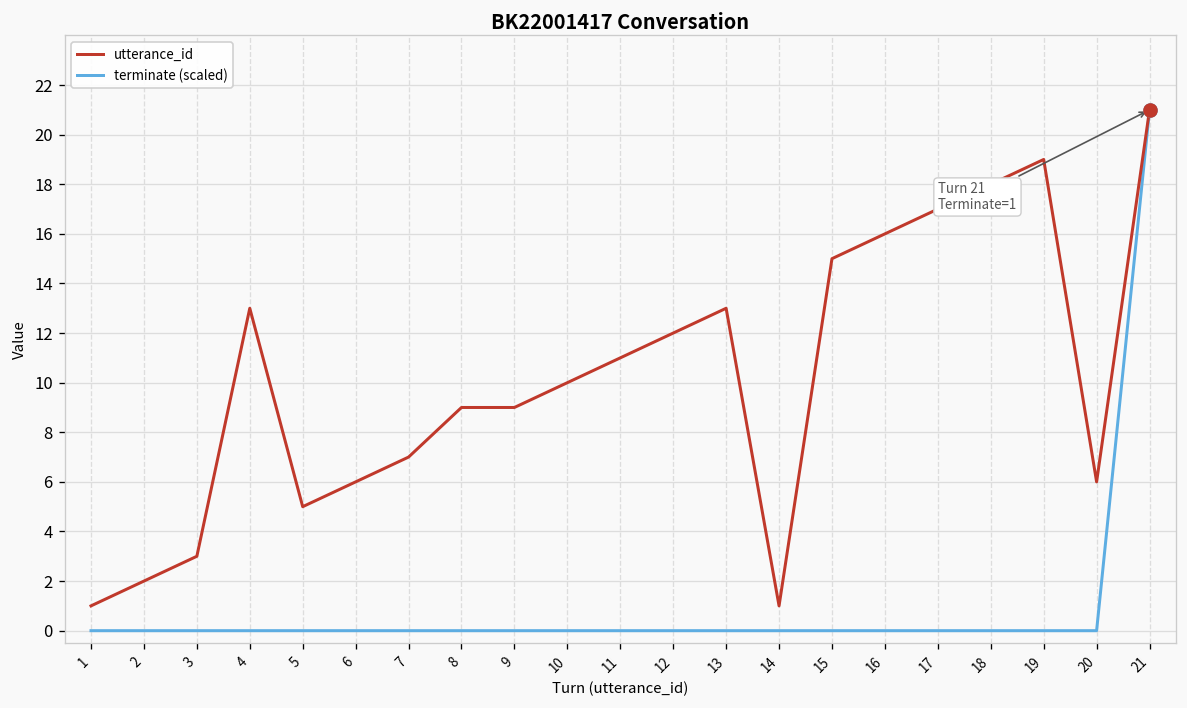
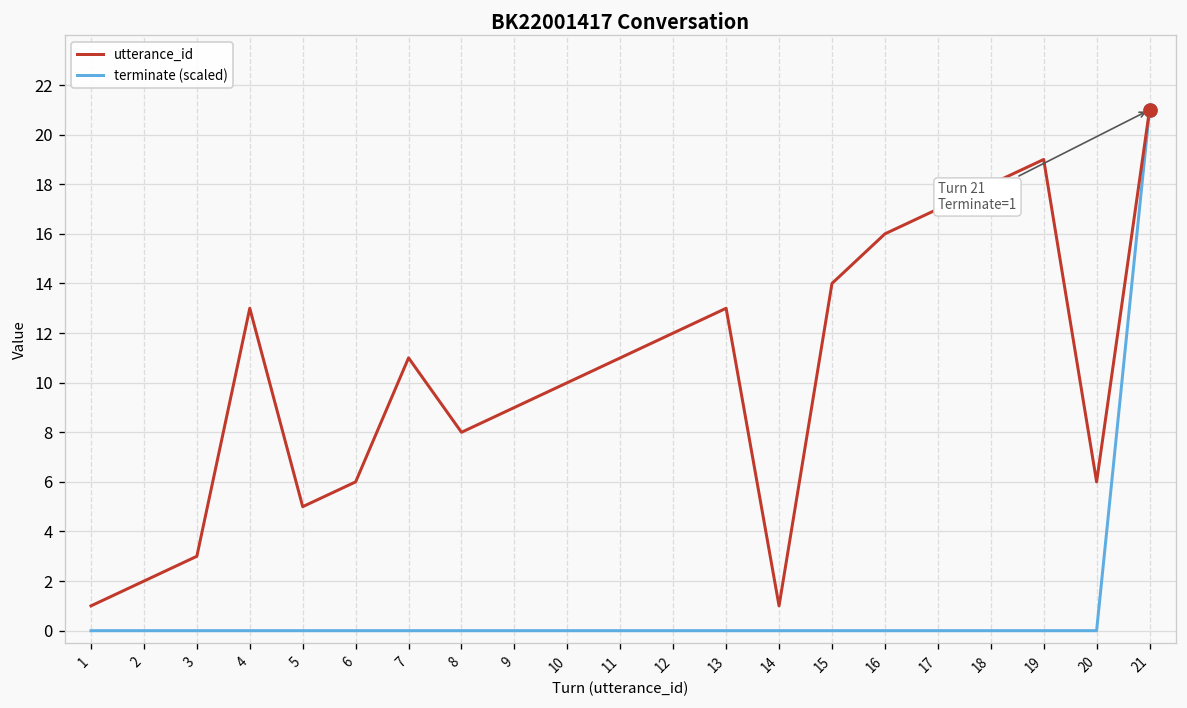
utterance_id, 7: 7 -> 11
utterance_id, 8: 9 -> 8
utterance_id, 15: 15 -> 14
